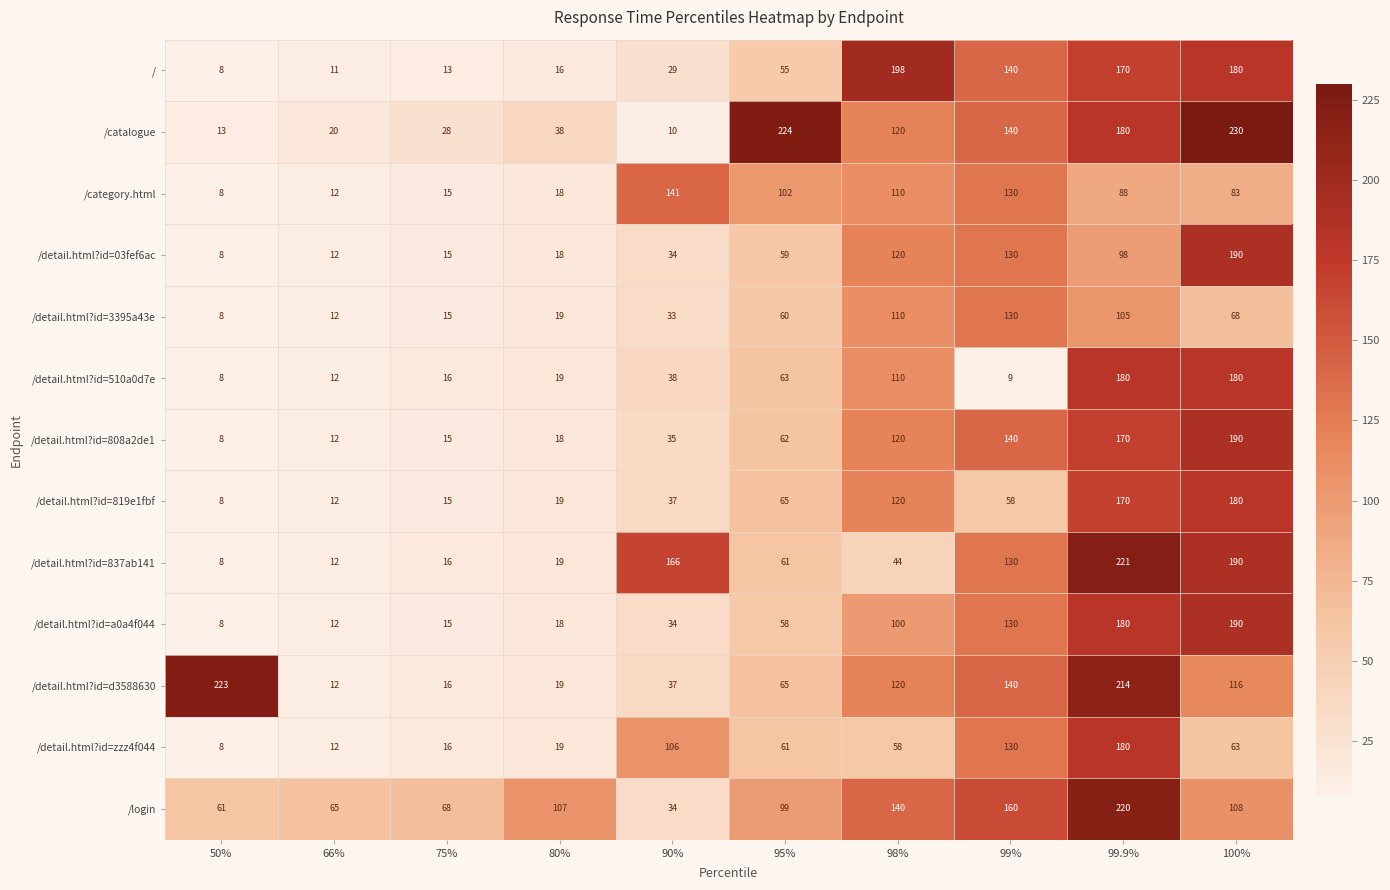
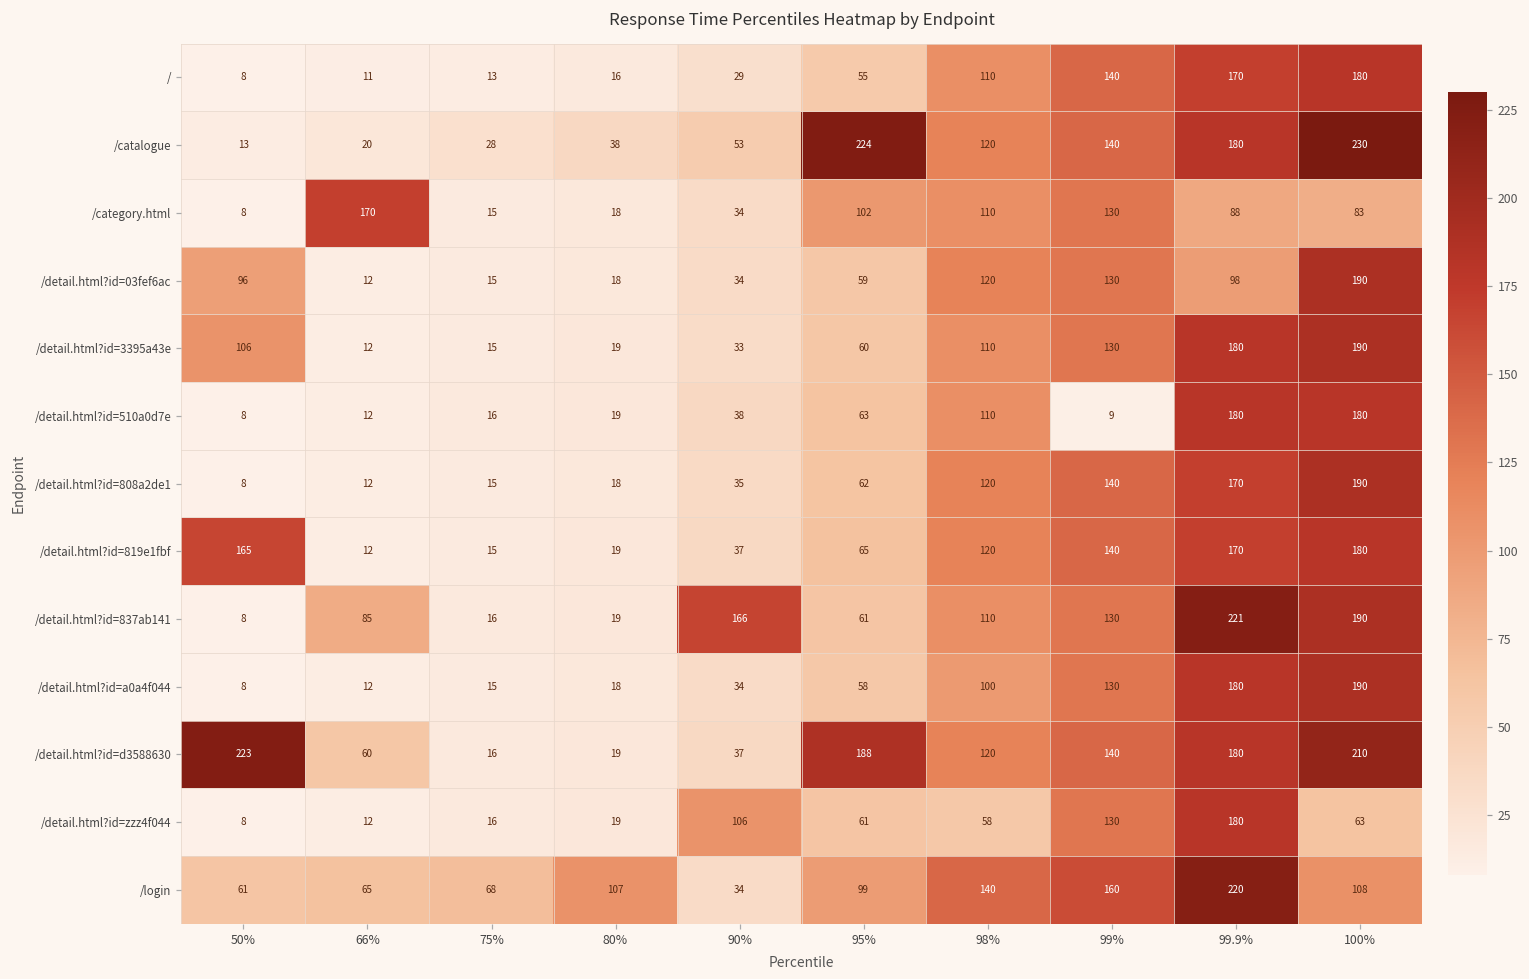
/, 98%: 198 -> 110
/catalogue, 90%: 10 -> 53
/category.html, 66%: 12 -> 170
/category.html, 90%: 141 -> 34
/detail.html?id=03fef6ac, 50%: 8 -> 96
/detail.html?id=3395a43e, 50%: 8 -> 106
/detail.html?id=3395a43e, 99.9%: 105 -> 180
/detail.html?id=3395a43e, 100%: 68 -> 190
/detail.html?id=819e1fbf, 50%: 8 -> 165
/detail.html?id=819e1fbf, 99%: 58 -> 140
/detail.html?id=837ab141, 66%: 12 -> 85
/detail.html?id=837ab141, 98%: 44 -> 110
/detail.html?id=d3588630, 66%: 12 -> 60
/detail.html?id=d3588630, 95%: 65 -> 188
/detail.html?id=d3588630, 99.9%: 214 -> 180
/detail.html?id=d3588630, 100%: 116 -> 210
